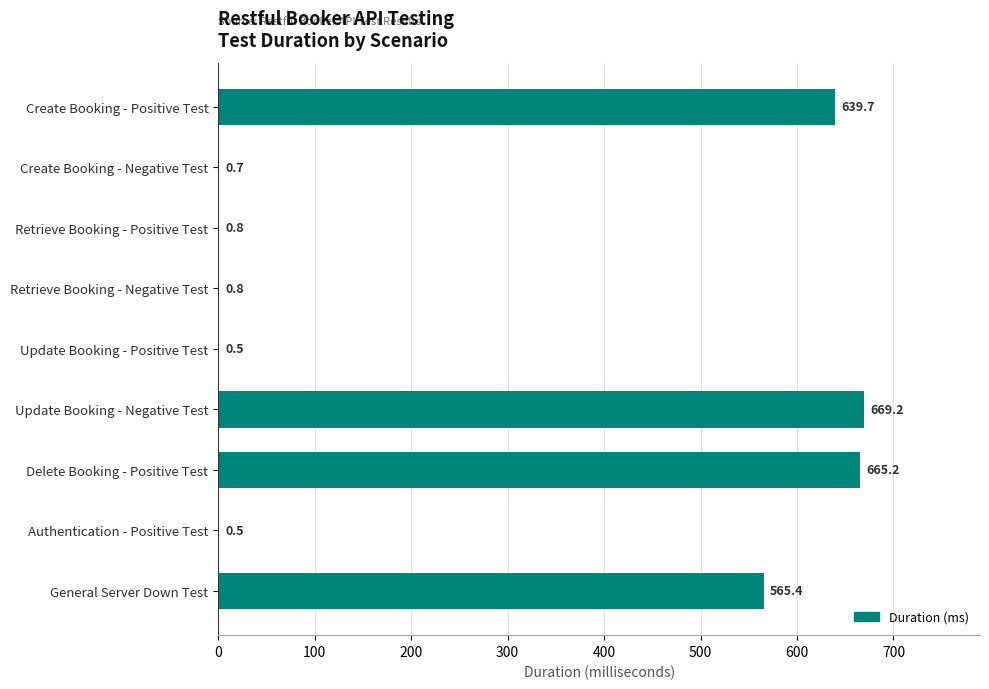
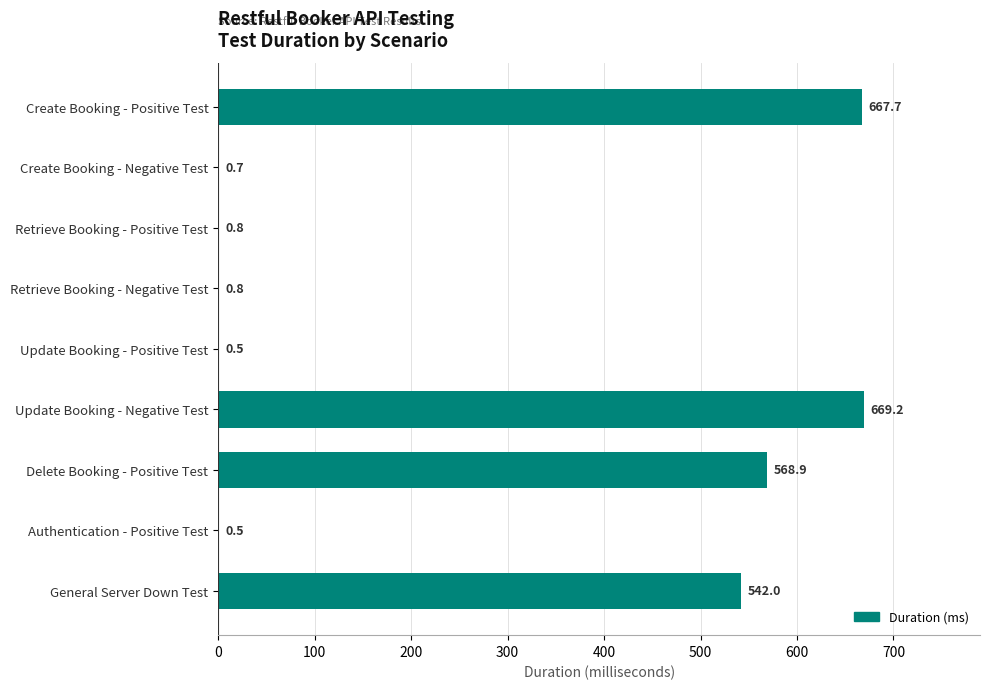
Create Booking - Positive Test: 639.7 -> 667.7
Delete Booking - Positive Test: 665.2 -> 568.9
General Server Down Test: 565.4 -> 542.0
